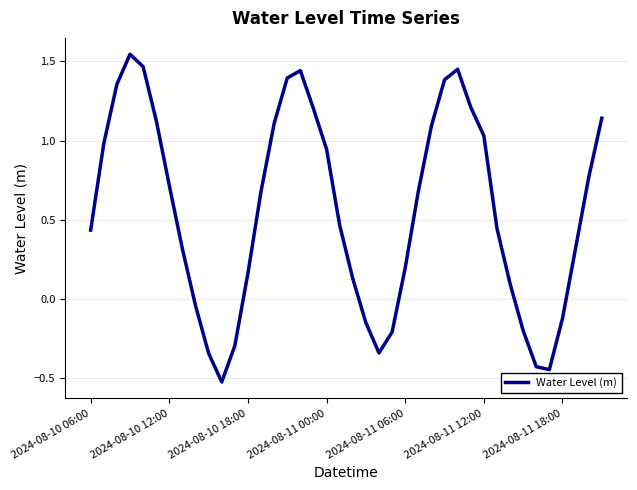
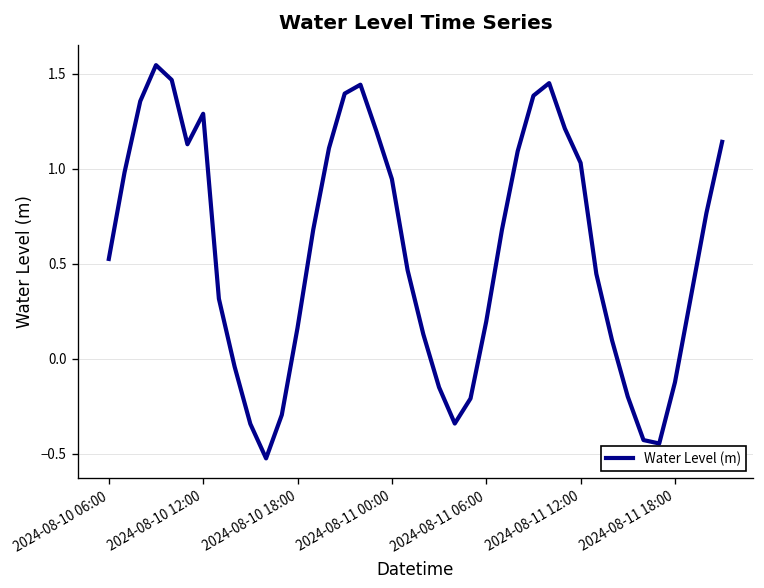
2024-08-10 06:00: 0.43 -> 0.52
2024-08-10 12:00: 0.72 -> 1.29
